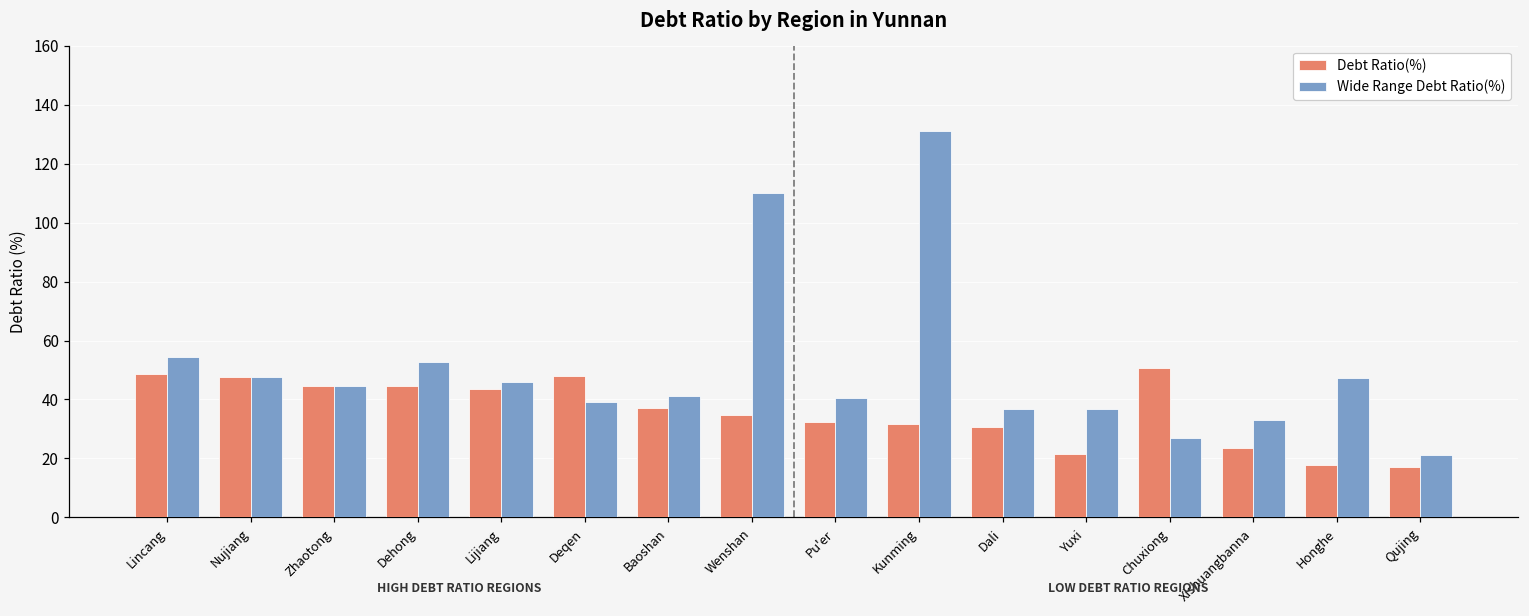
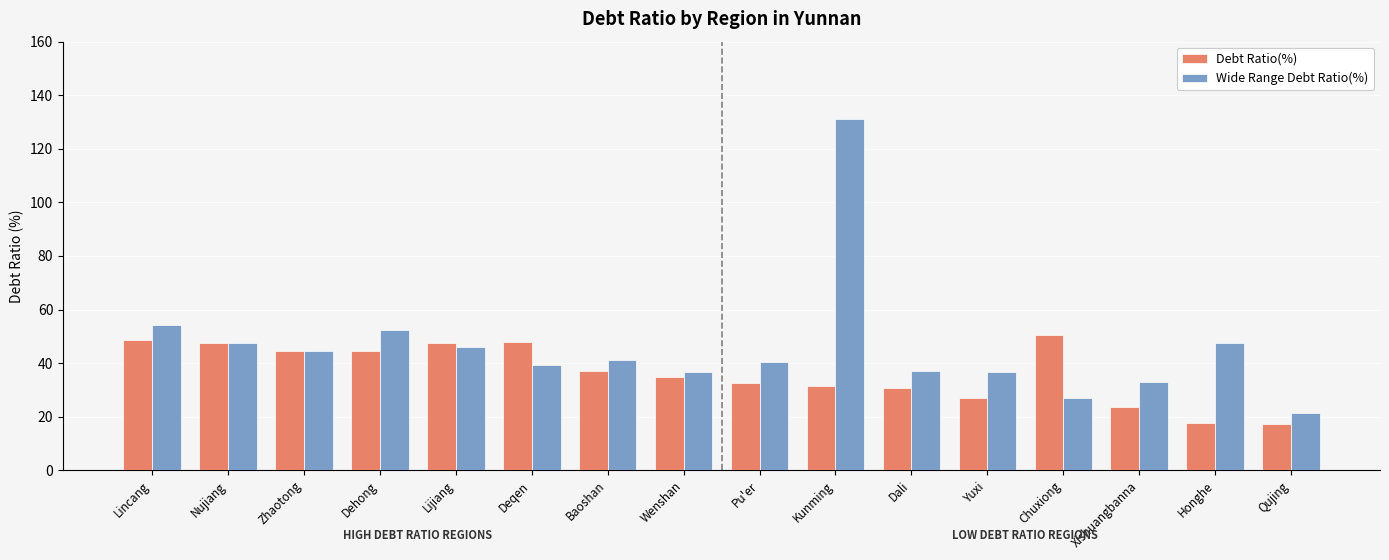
Debt Ratio(%), Lijiang: 44 -> 48
Wide Range Debt Ratio(%), Wenshan: 110 -> 37
Debt Ratio(%), Yuxi: 21 -> 27
